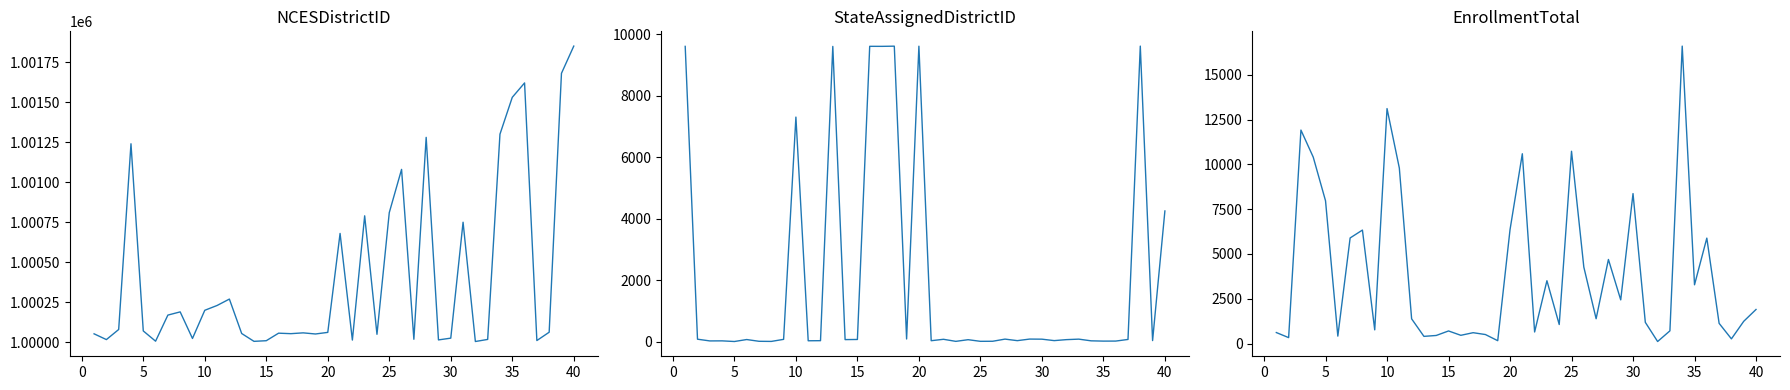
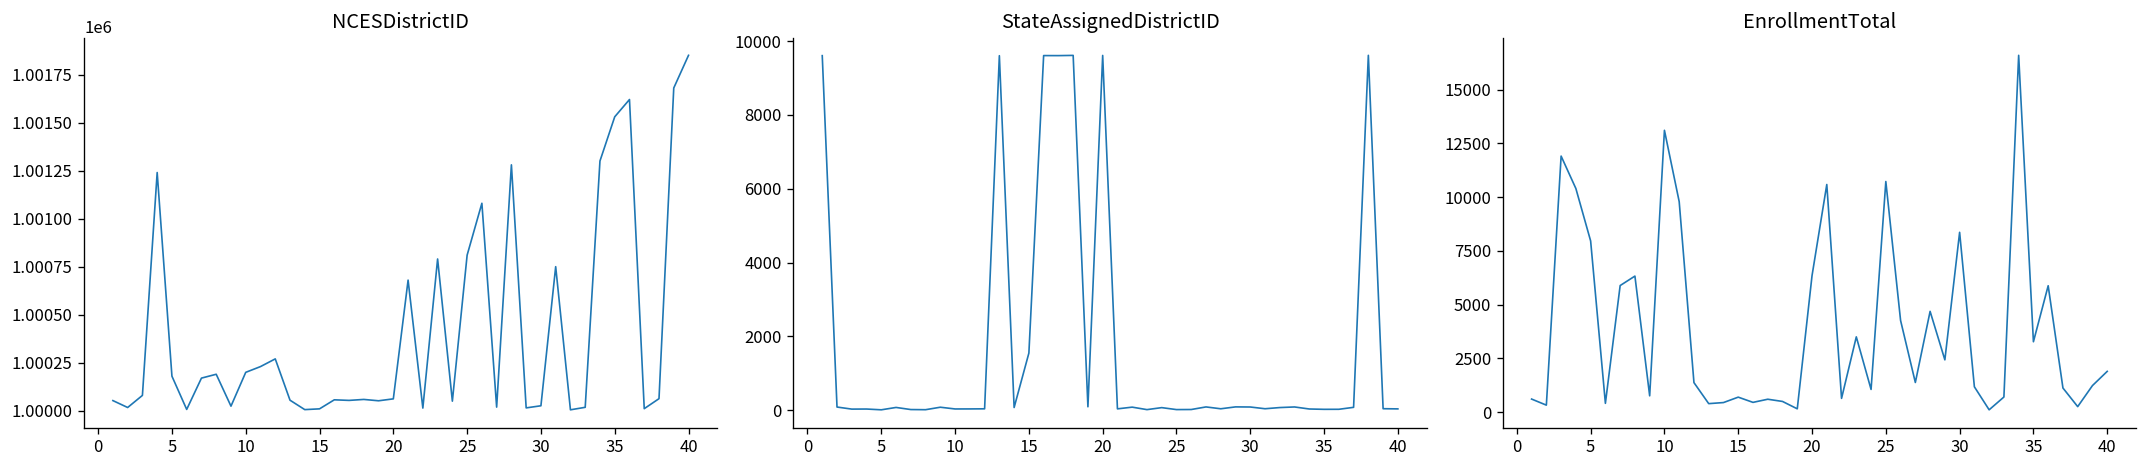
NCESDistrictID, 5: 1000070 -> 1000180
StateAssignedDistrictID, 10: 7300 -> 0
StateAssignedDistrictID, 15: 100 -> 1500
StateAssignedDistrictID, 40: 4300 -> 0
